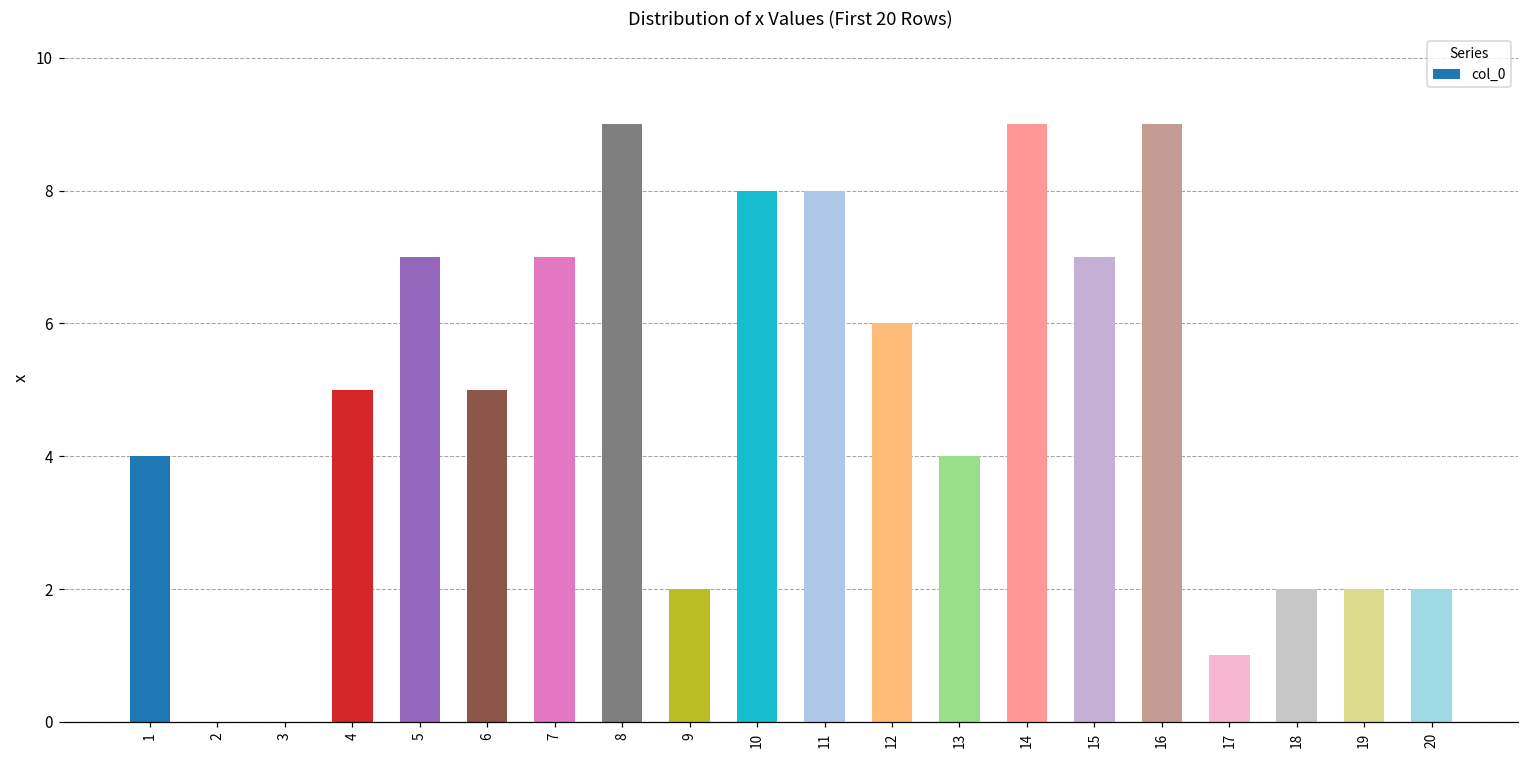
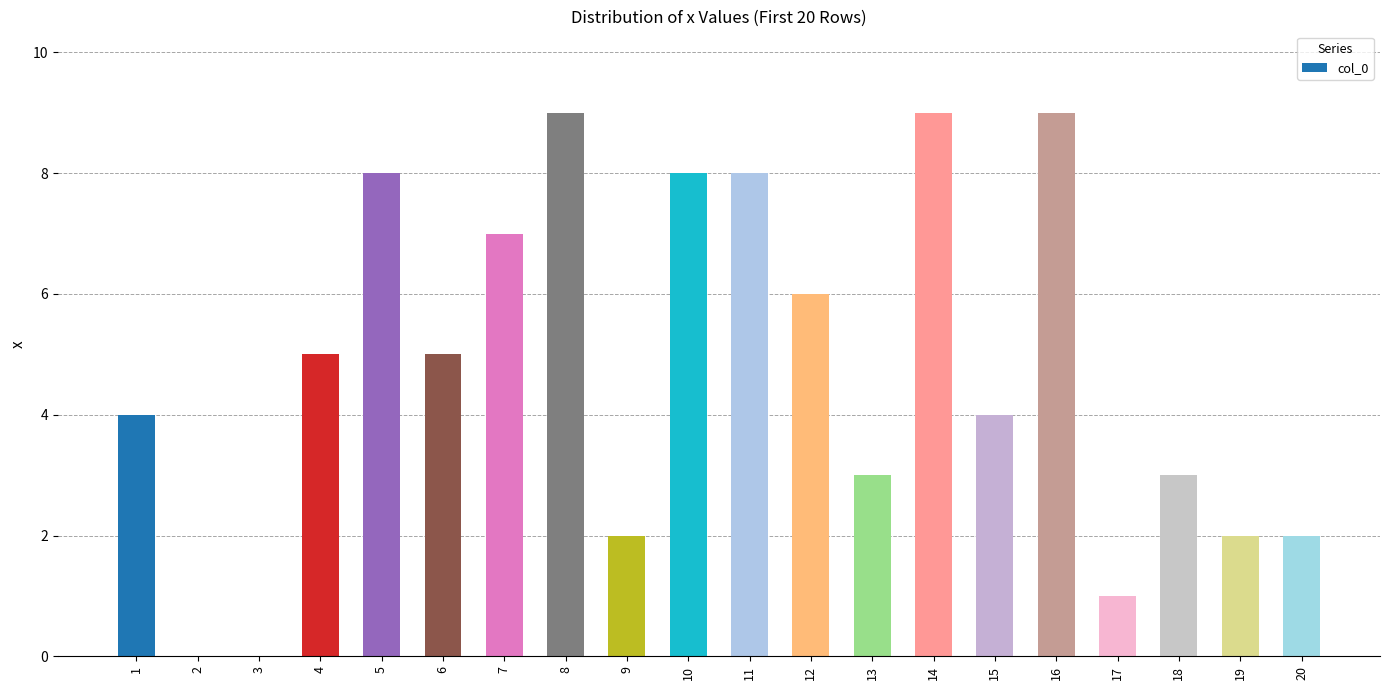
5: 7 -> 8
13: 4 -> 3
15: 7 -> 4
18: 2 -> 3
